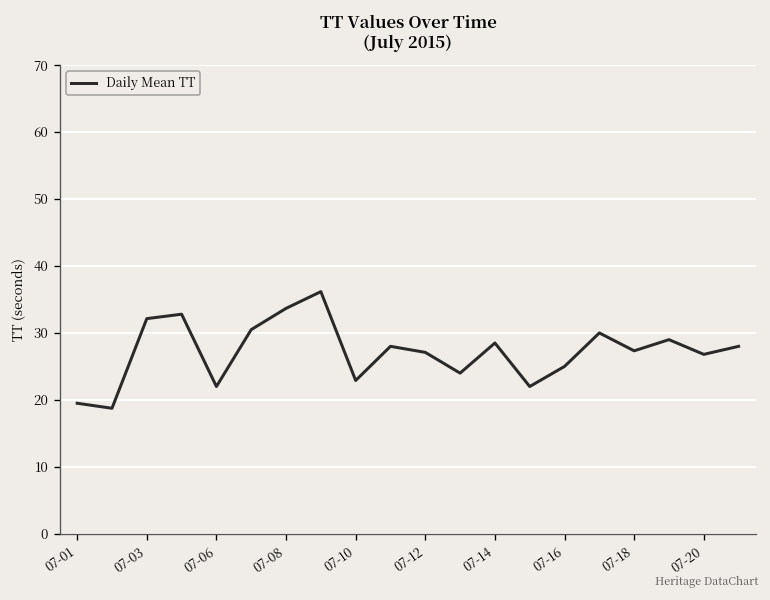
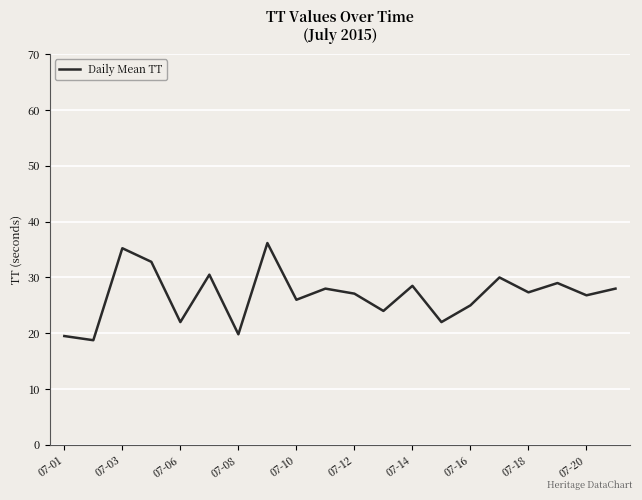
07-03: 32 -> 35
07-08: 34 -> 20
07-10: 23 -> 26
